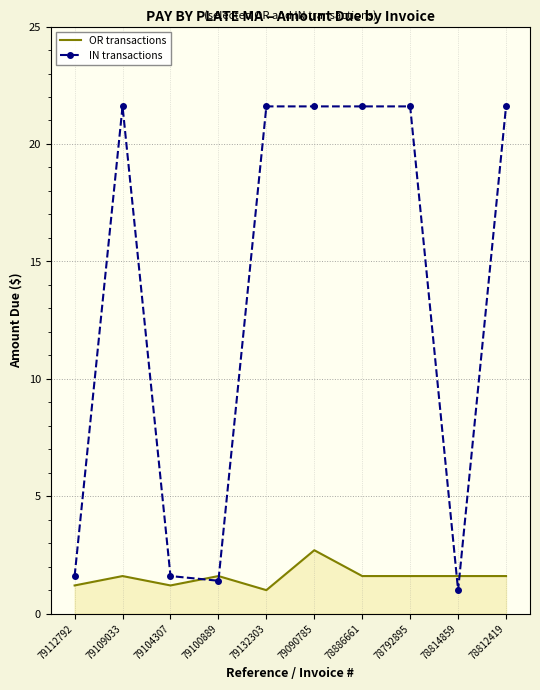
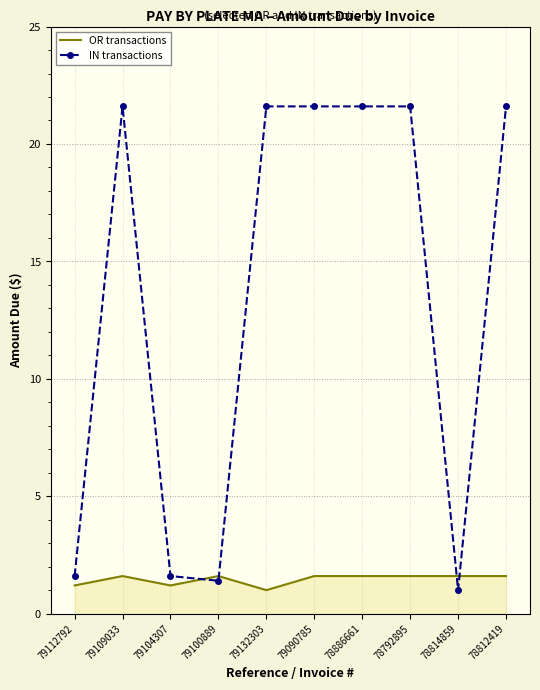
OR transactions, 79090785: 2.7 -> 1.6
